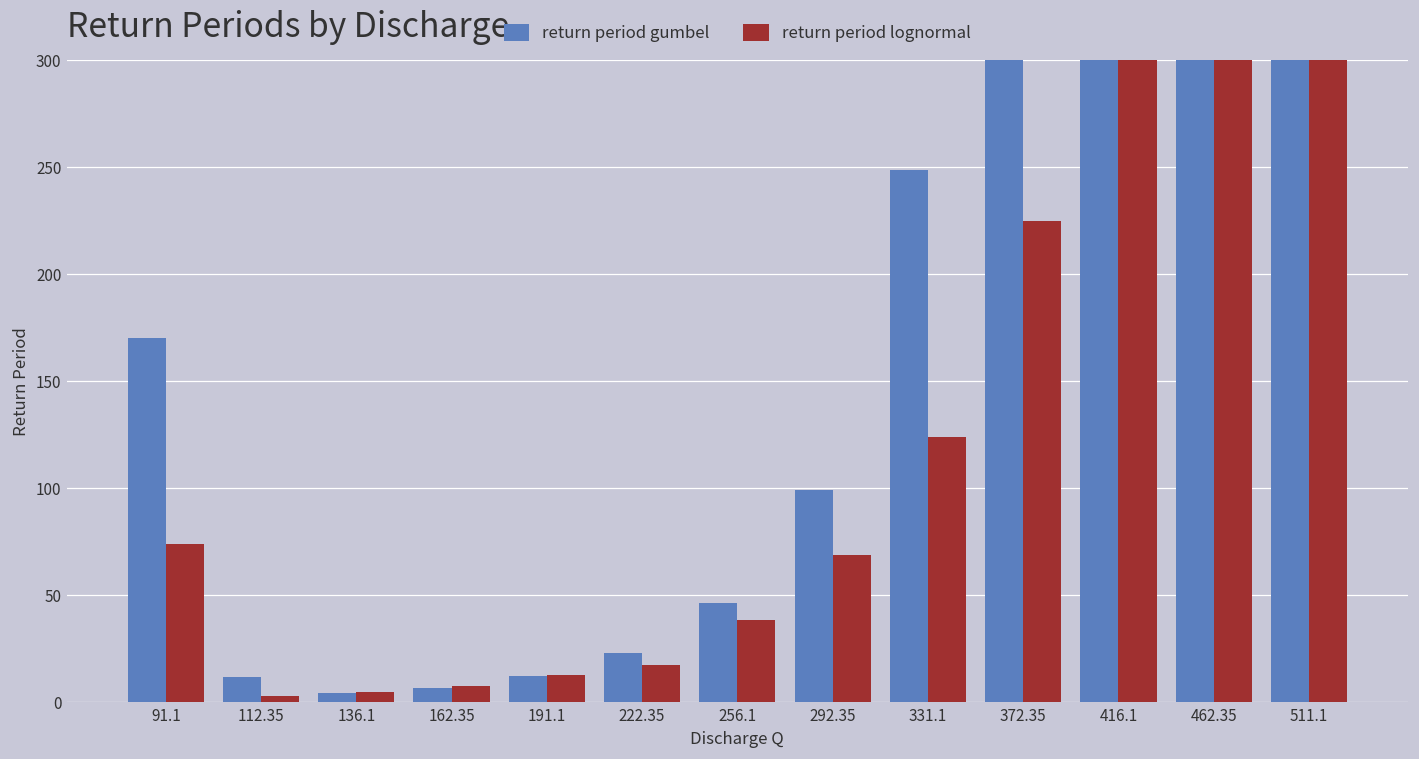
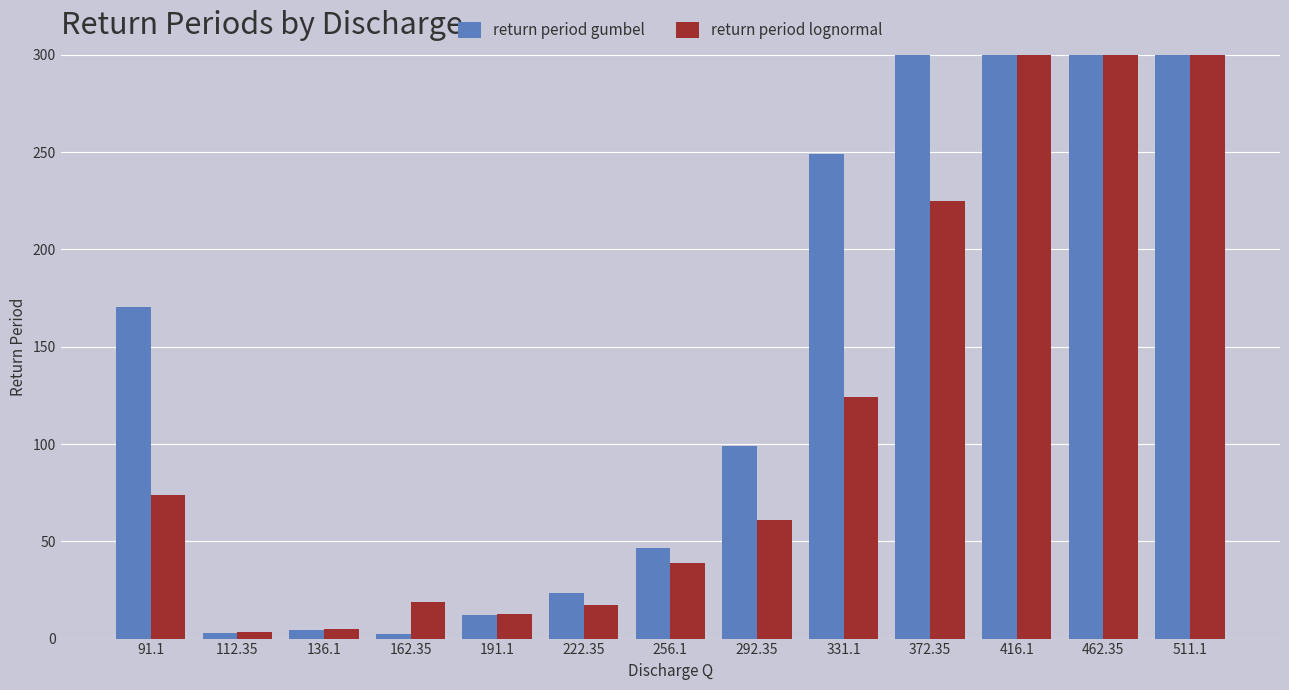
return period gumbel, 112.35: 12 -> 3
return period gumbel, 162.35: 7 -> 2
return period lognormal, 162.35: 8 -> 19
return period lognormal, 292.35: 69 -> 61
